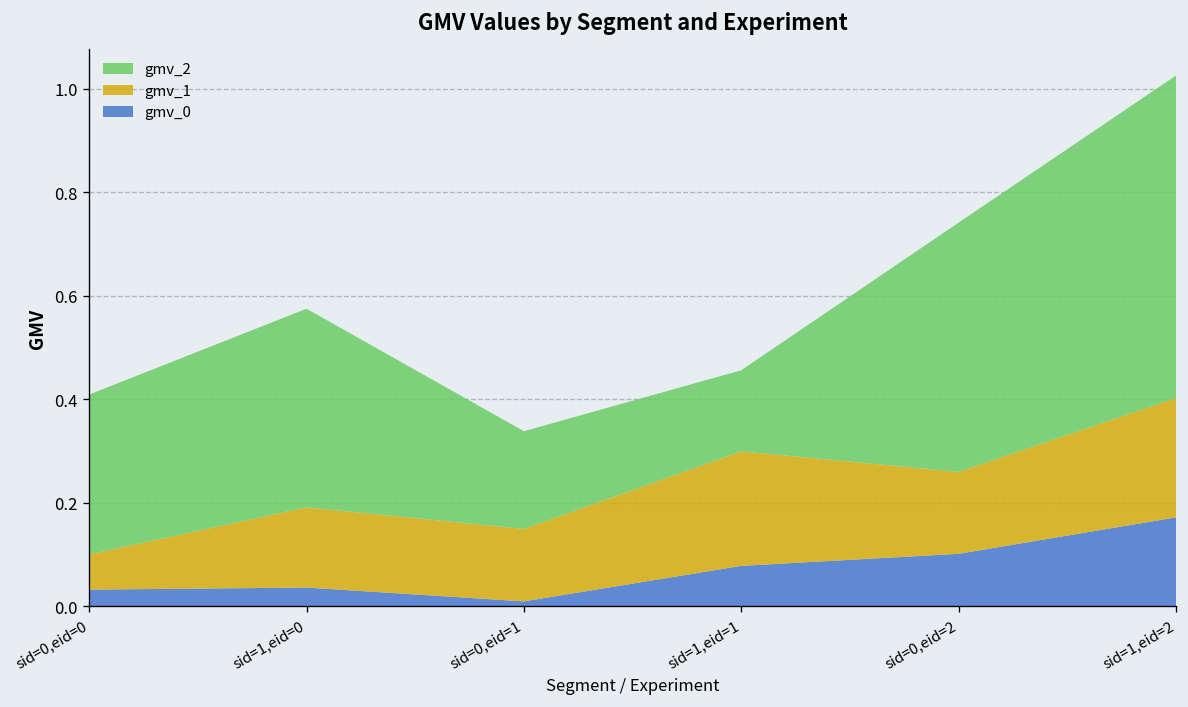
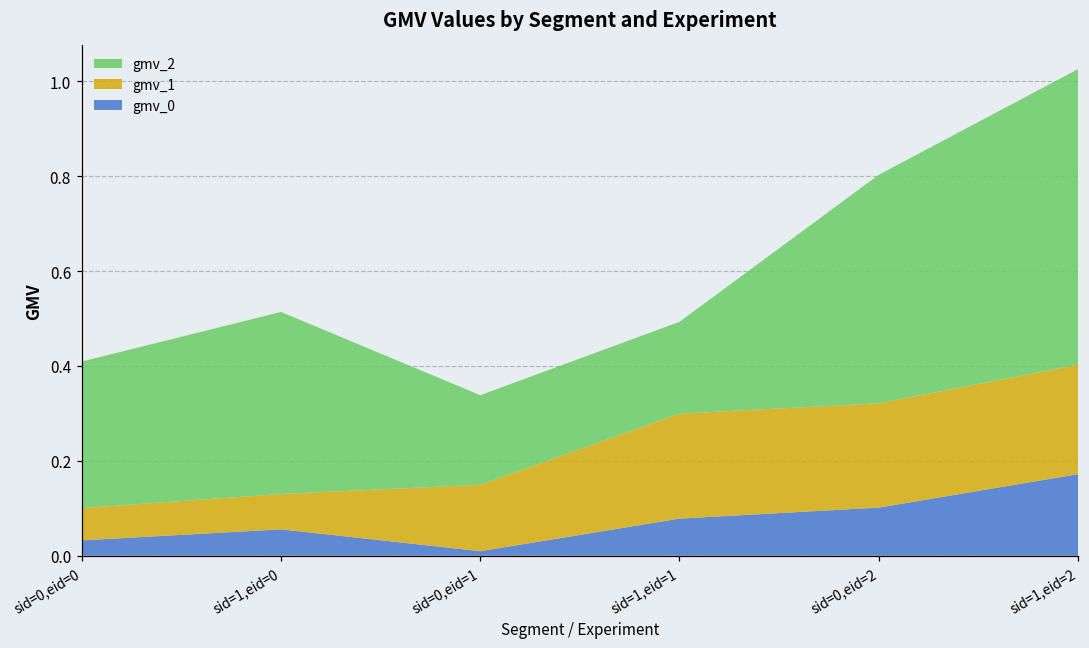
gmv_0, sid=1,eid=0: 0.04 -> 0.06
gmv_1, sid=1,eid=0: 0.15 -> 0.07
gmv_2, sid=1,eid=1: 0.16 -> 0.19
gmv_1, sid=0,eid=2: 0.16 -> 0.22
